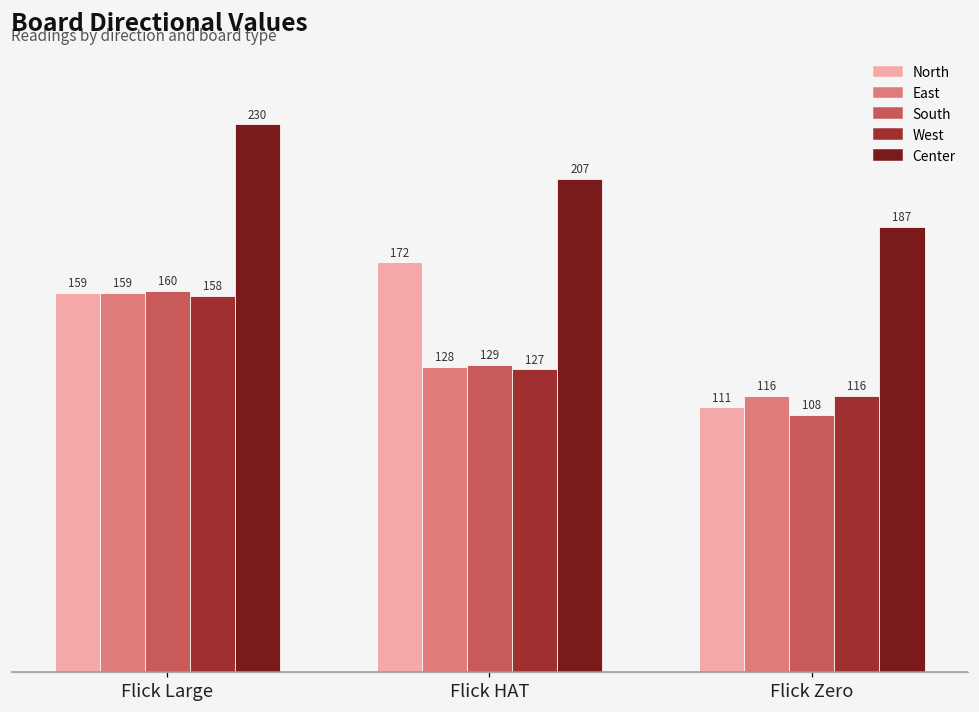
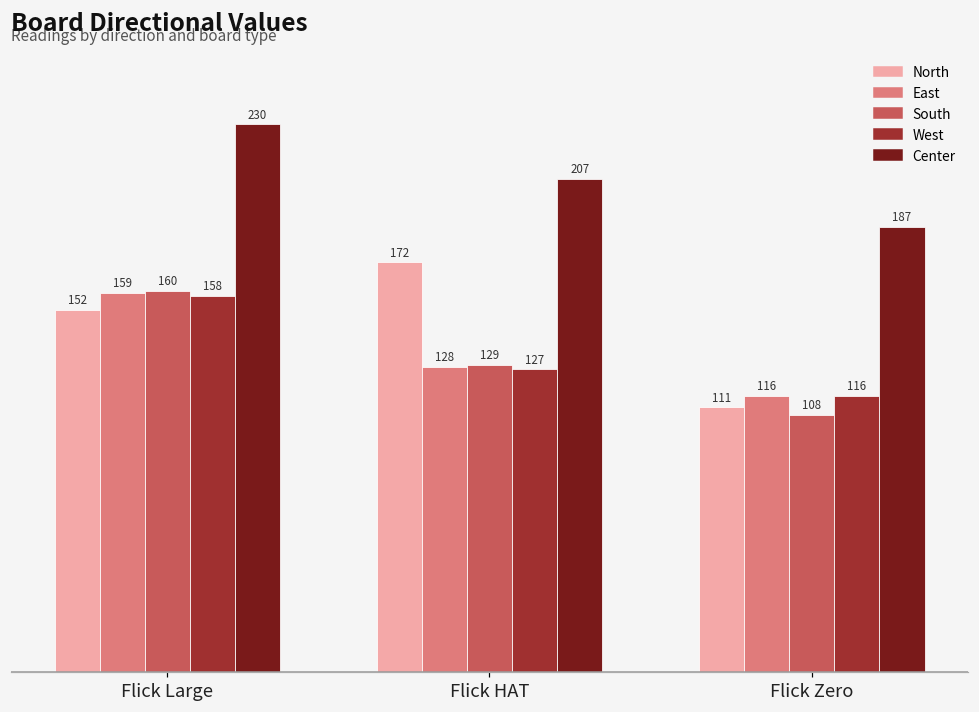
North, Flick Large: 159 -> 152
